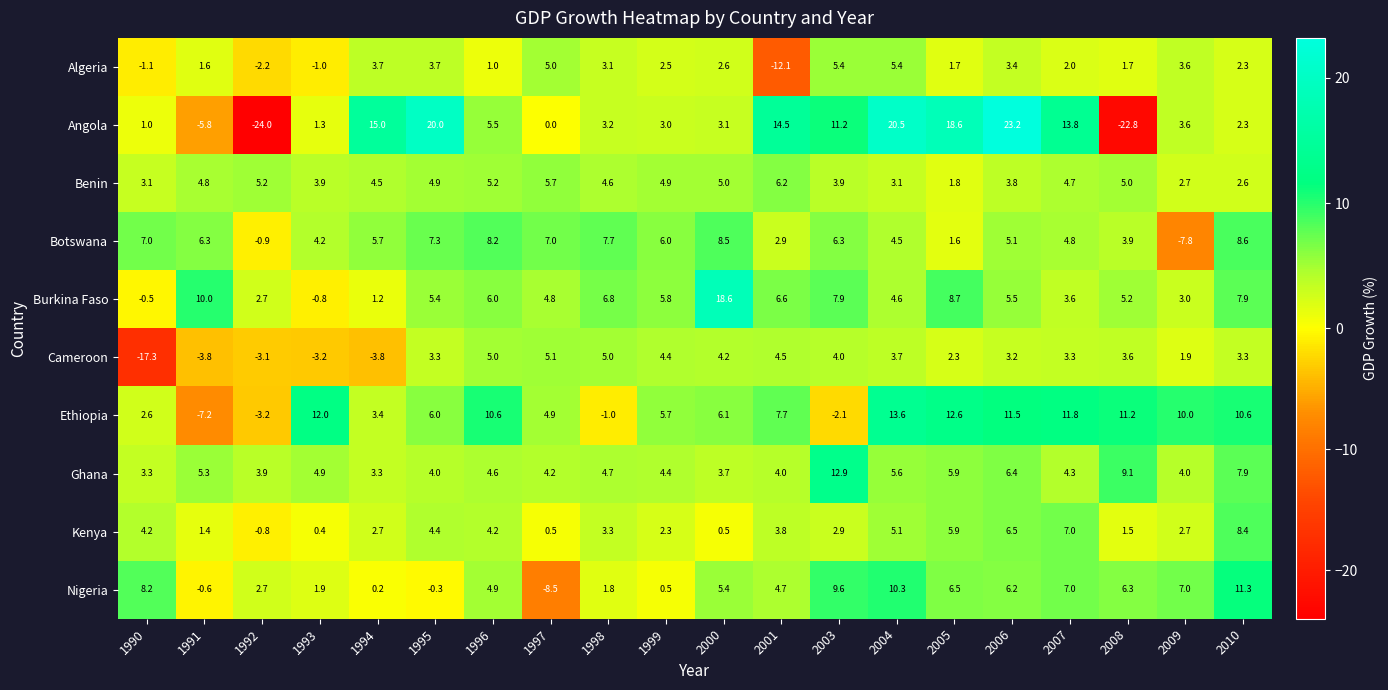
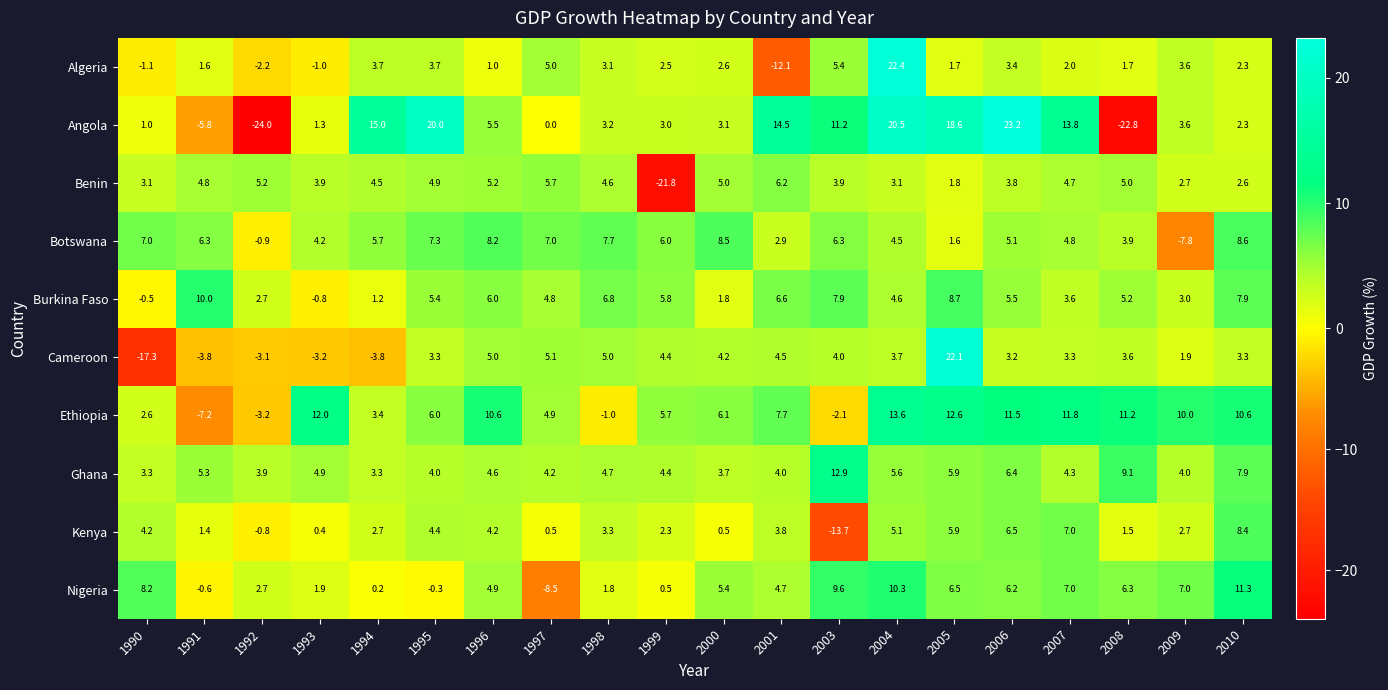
Algeria, 2004: 5.4 -> 22.4
Benin, 1999: 4.9 -> -21.8
Burkina Faso, 2000: 18.6 -> 1.8
Cameroon, 2005: 2.3 -> 22.1
Kenya, 2003: 2.9 -> -13.7
